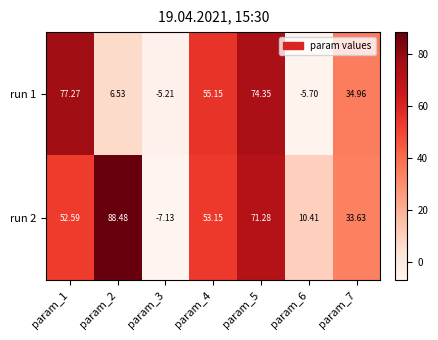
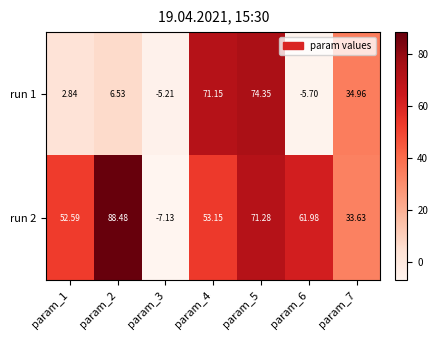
run 1, param_1: 77.27 -> 2.84
run 1, param_4: 55.15 -> 71.15
run 2, param_6: 10.41 -> 61.98
